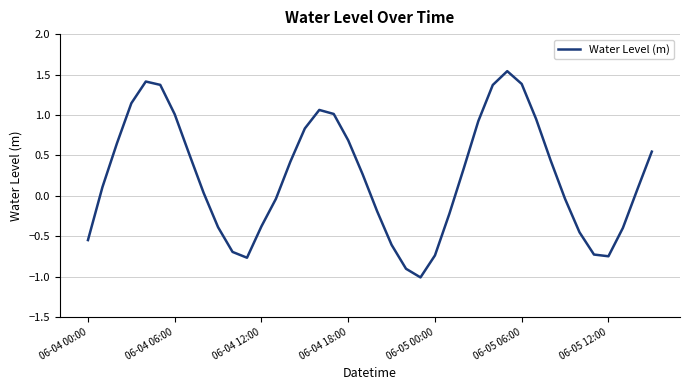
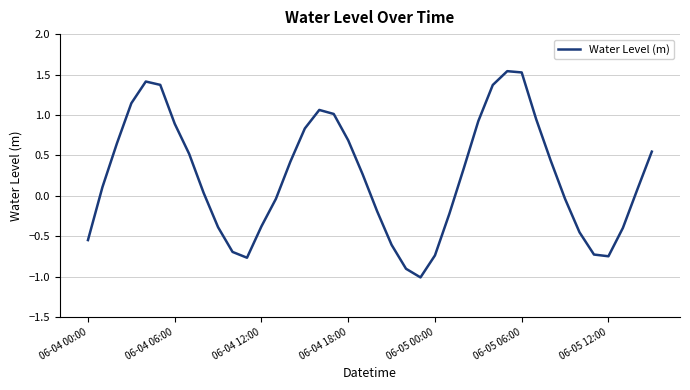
06-04 06:00: 1.0 -> 0.9
06-05 06:00: 1.4 -> 1.5
